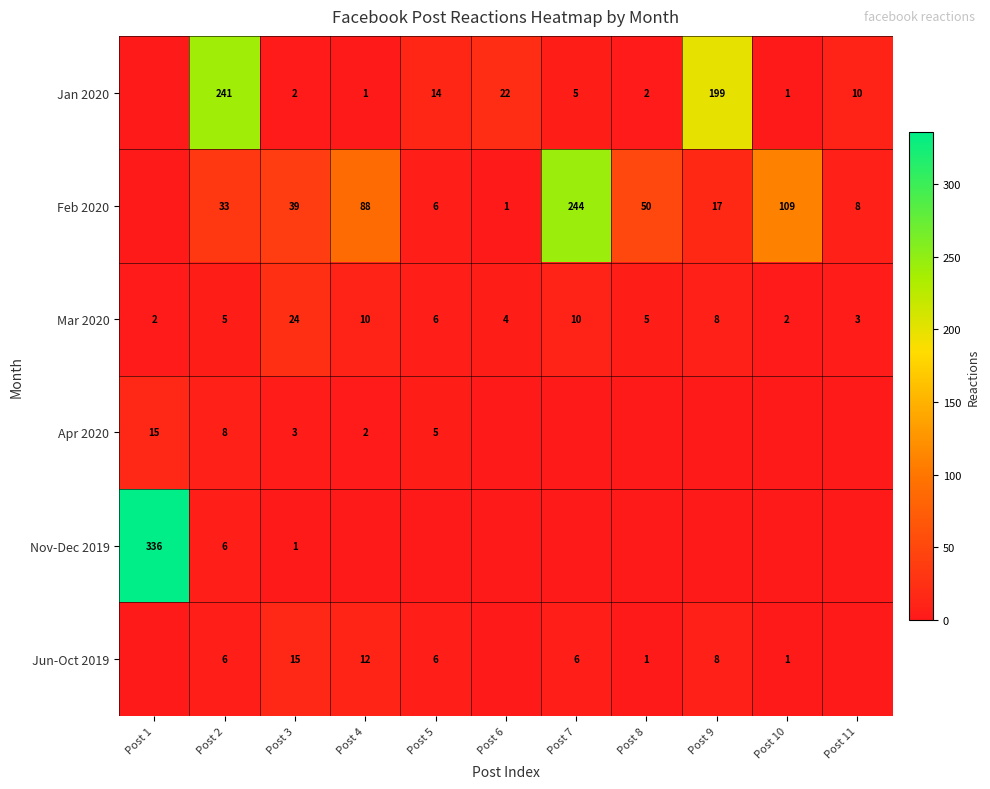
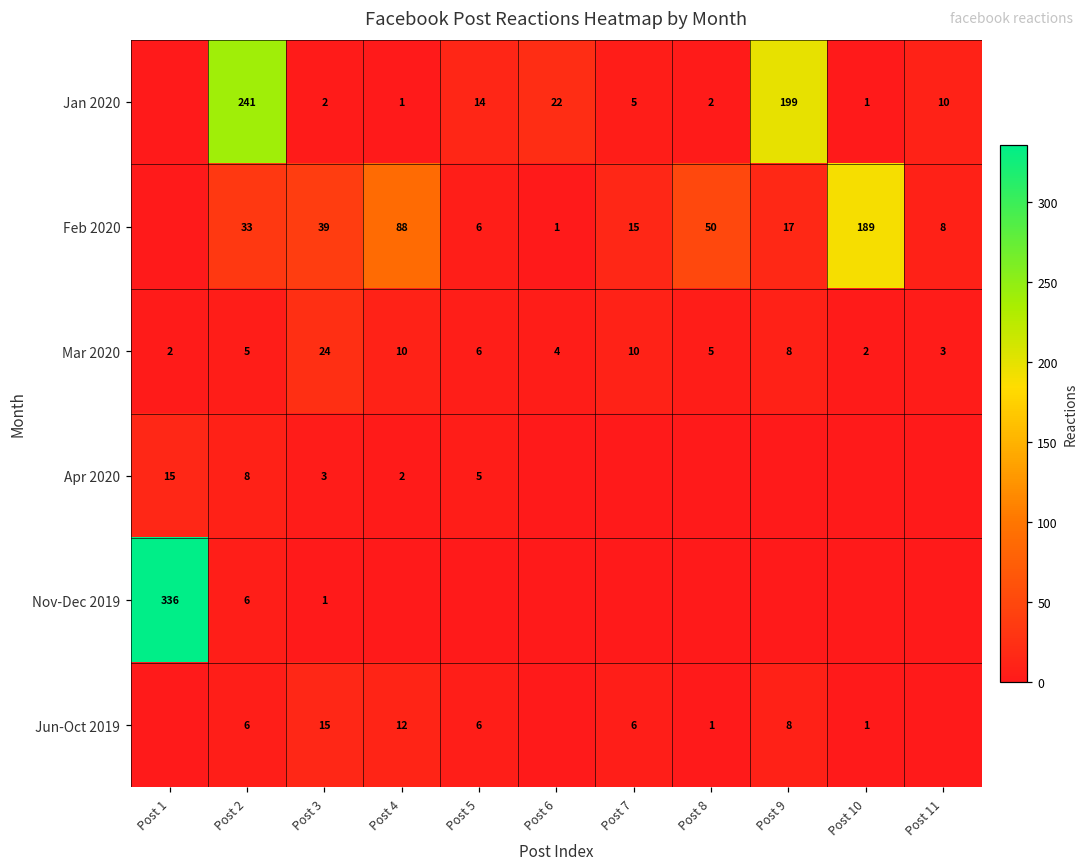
Feb 2020, Post 7: 244 -> 15
Feb 2020, Post 10: 109 -> 189
